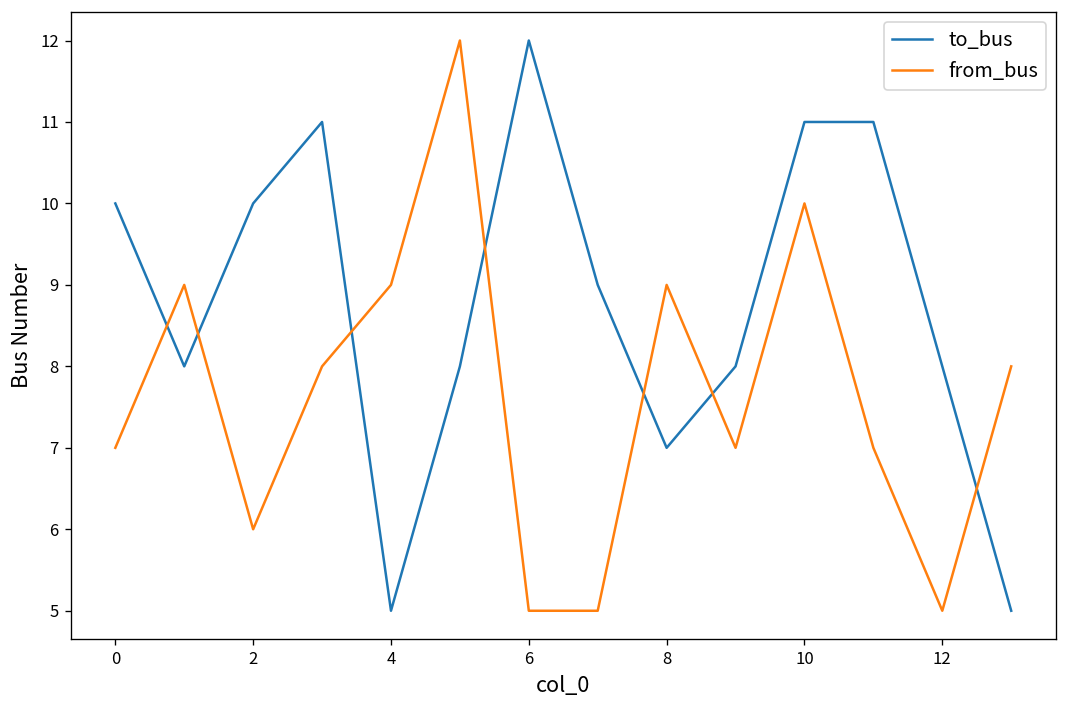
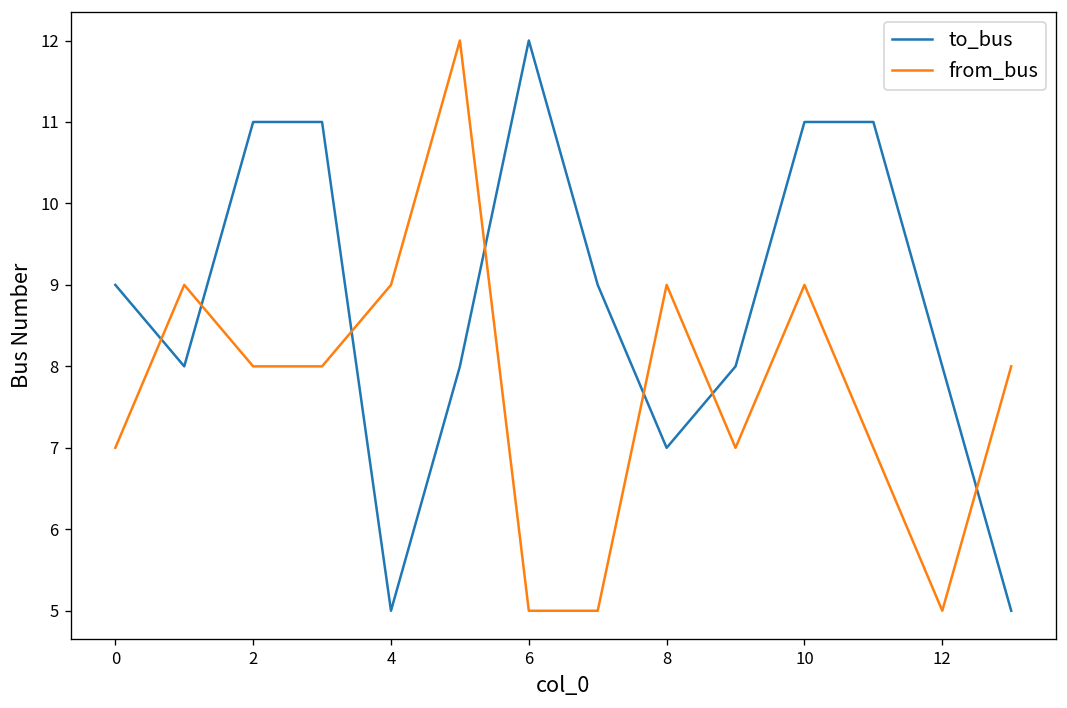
to_bus, 0: 10 -> 9
to_bus, 2: 10 -> 11
from_bus, 2: 6 -> 8
from_bus, 10: 10 -> 9
